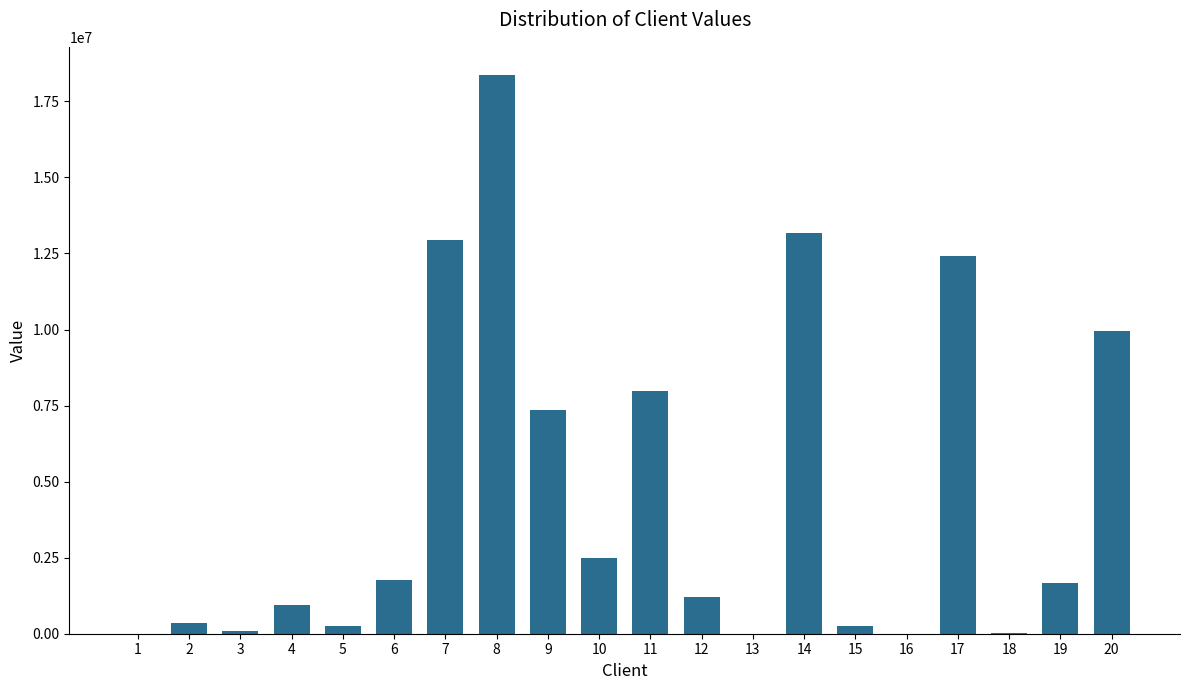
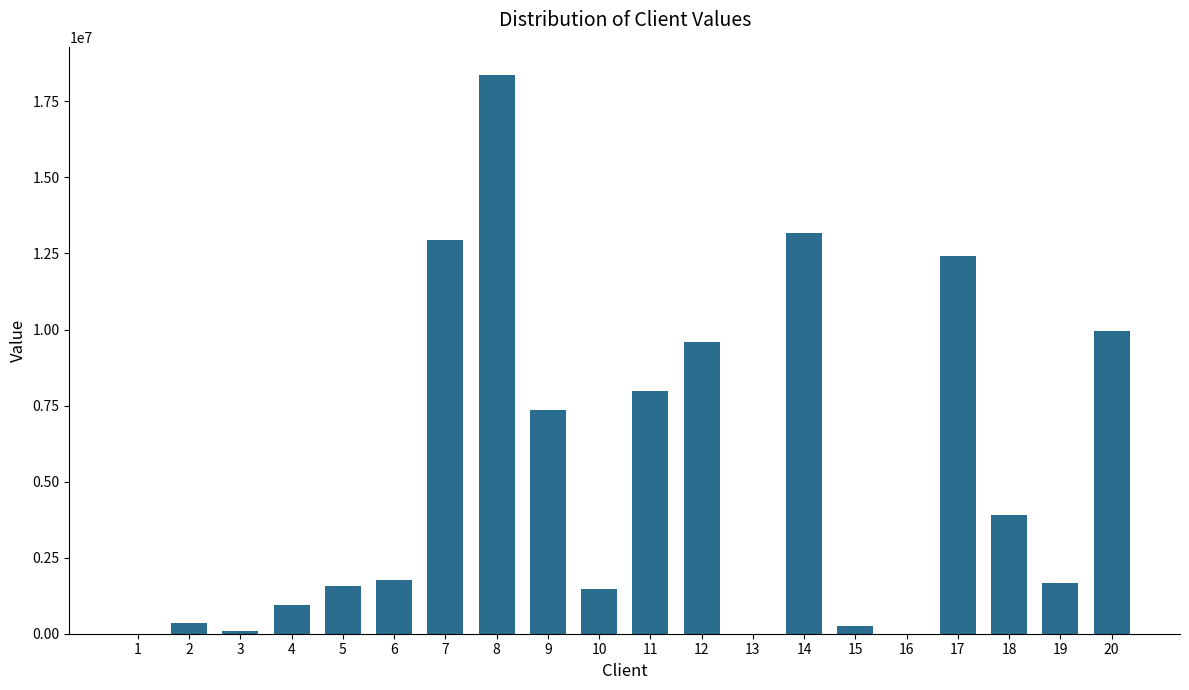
5: 200000 -> 1600000
10: 2500000 -> 1500000
12: 1200000 -> 9600000
18: 0 -> 3900000
